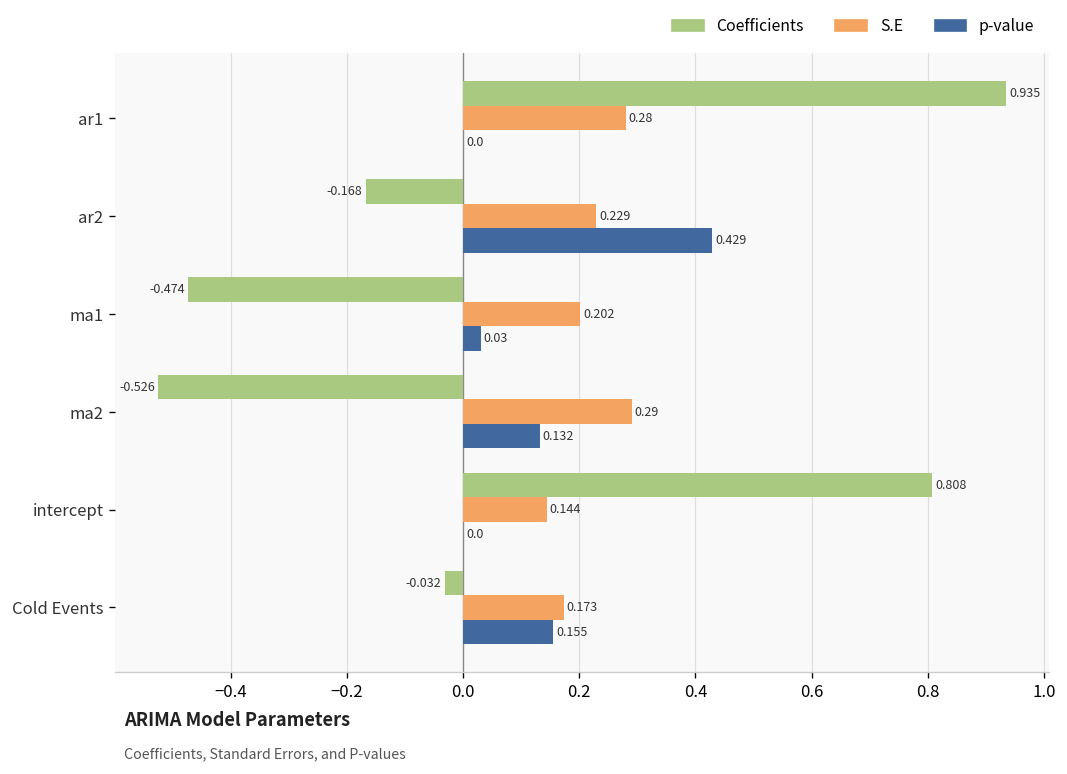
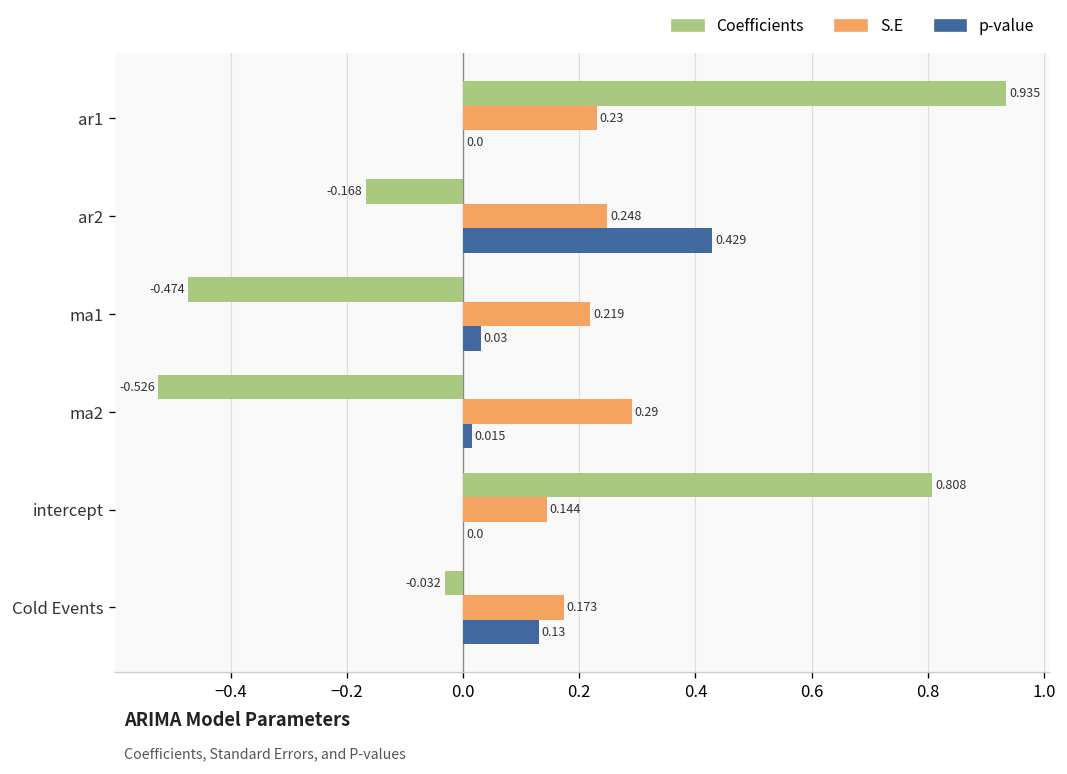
S.E, ar1: 0.28 -> 0.23
S.E, ar2: 0.229 -> 0.248
S.E, ma1: 0.202 -> 0.219
p-value, ma2: 0.132 -> 0.015
p-value, Cold Events: 0.155 -> 0.13
